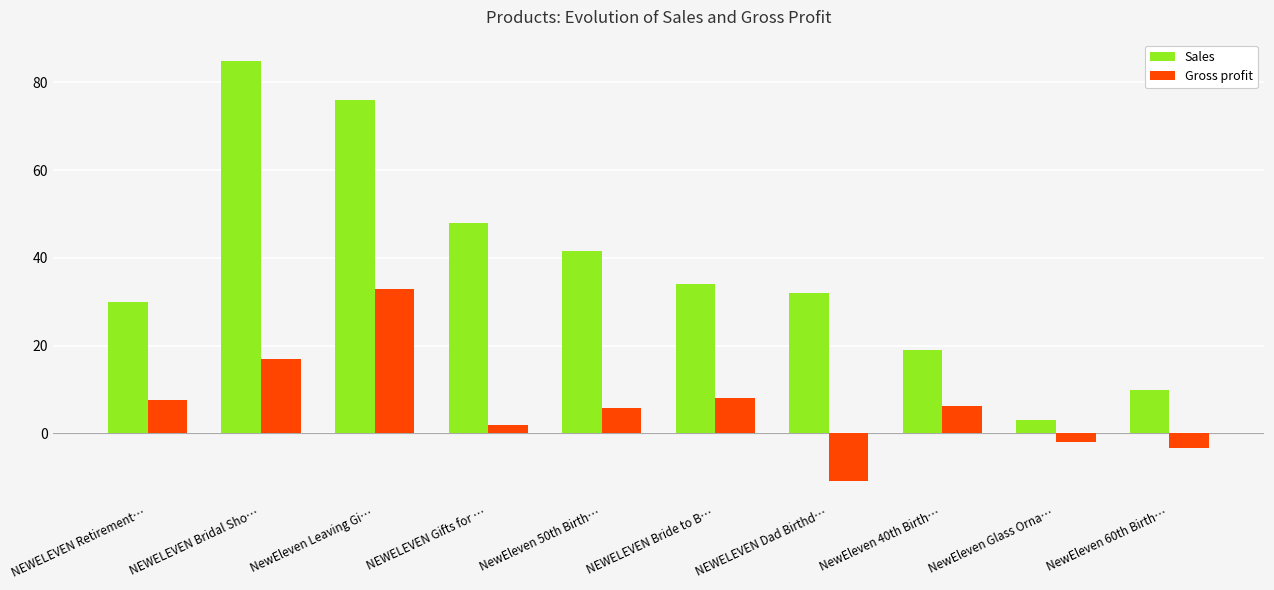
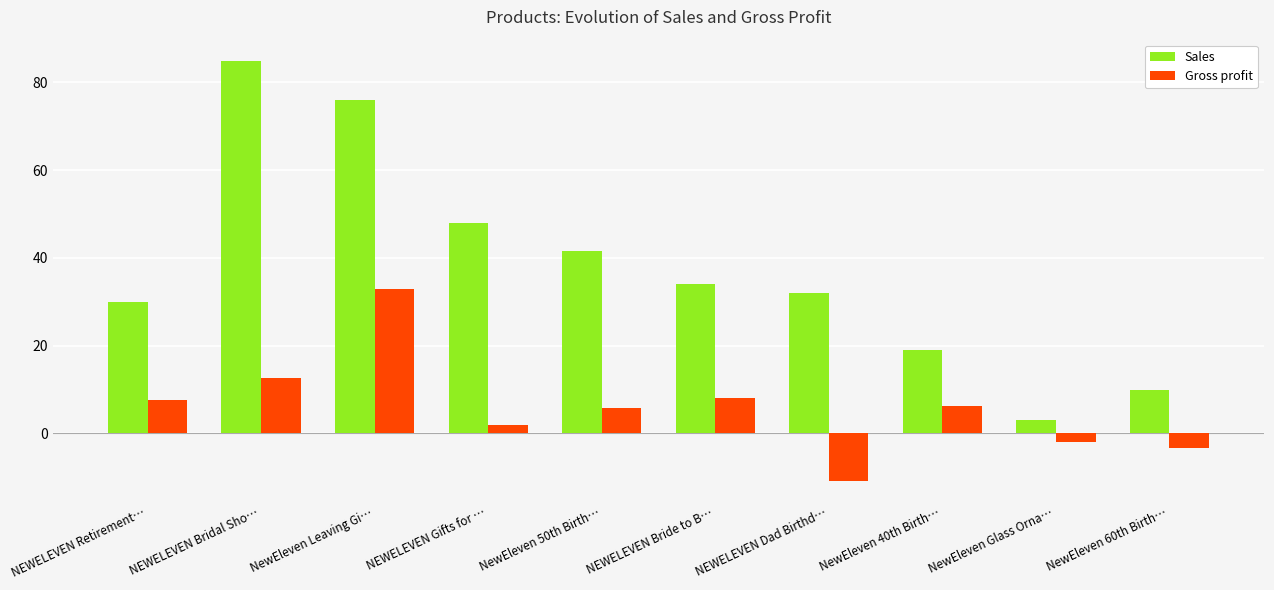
Gross profit, NEWELEVEN Bridal Sho…: 17 -> 13
